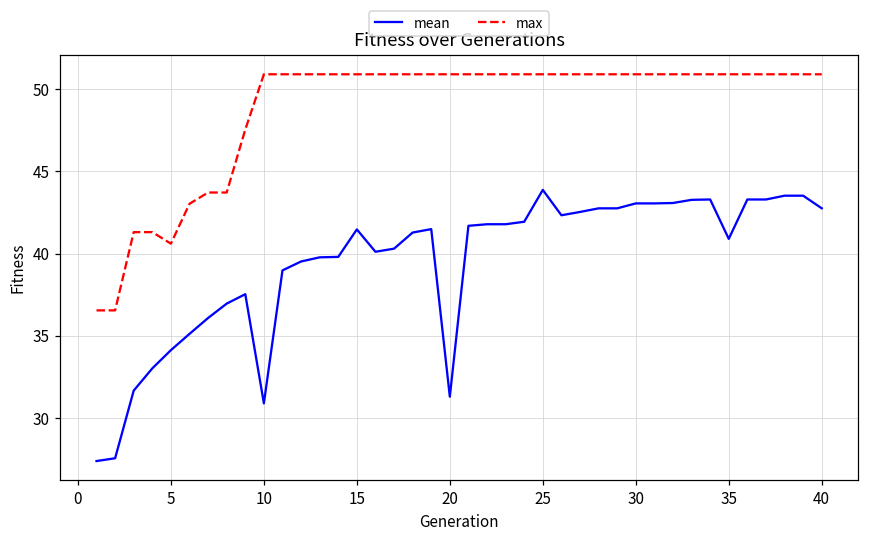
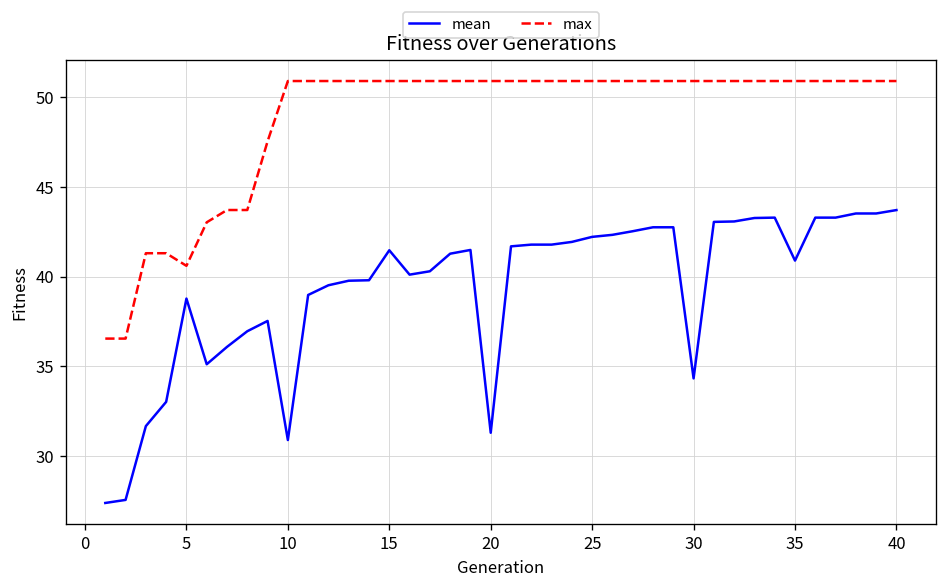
mean, 5: 34.1 -> 38.8
mean, 25: 43.9 -> 42.2
mean, 30: 43.1 -> 34.3
mean, 40: 42.8 -> 43.7
